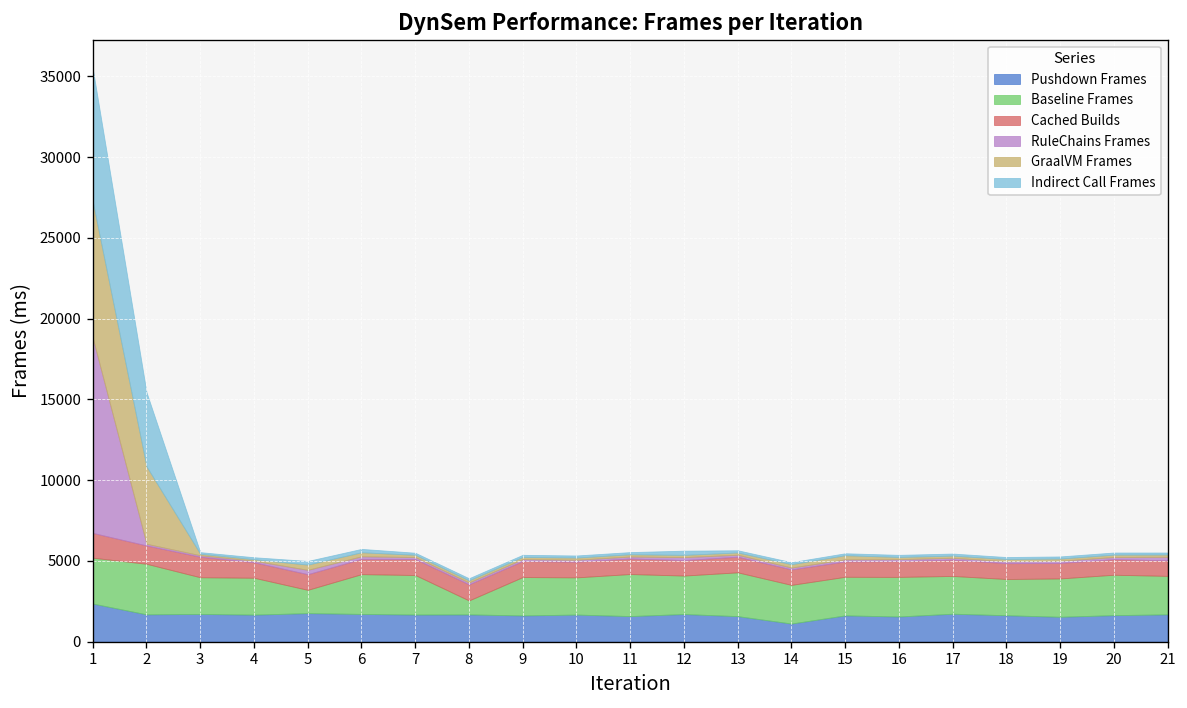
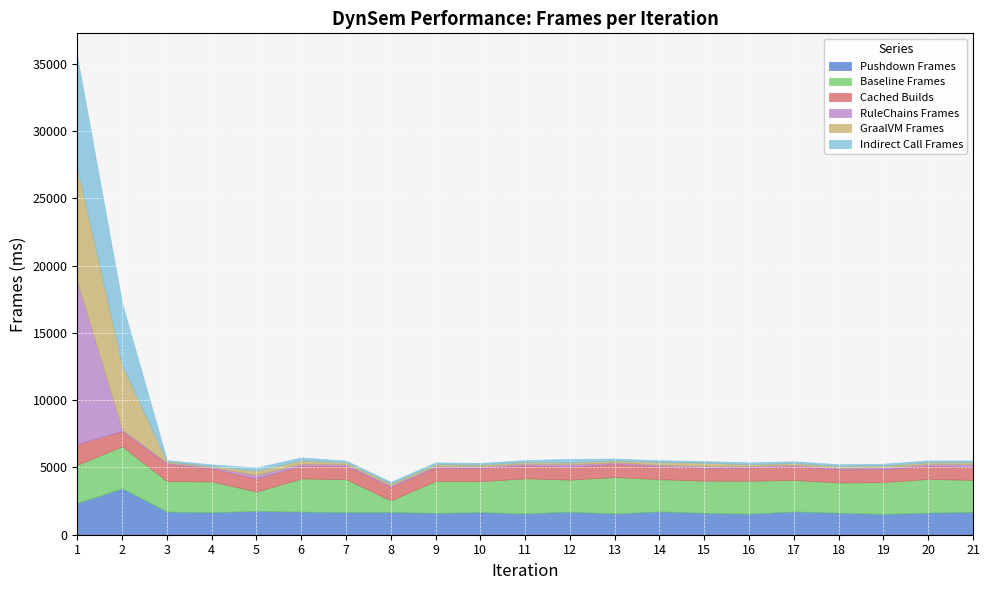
Pushdown Frames, 2: 1700 -> 3400
Pushdown Frames, 14: 1100 -> 1700
